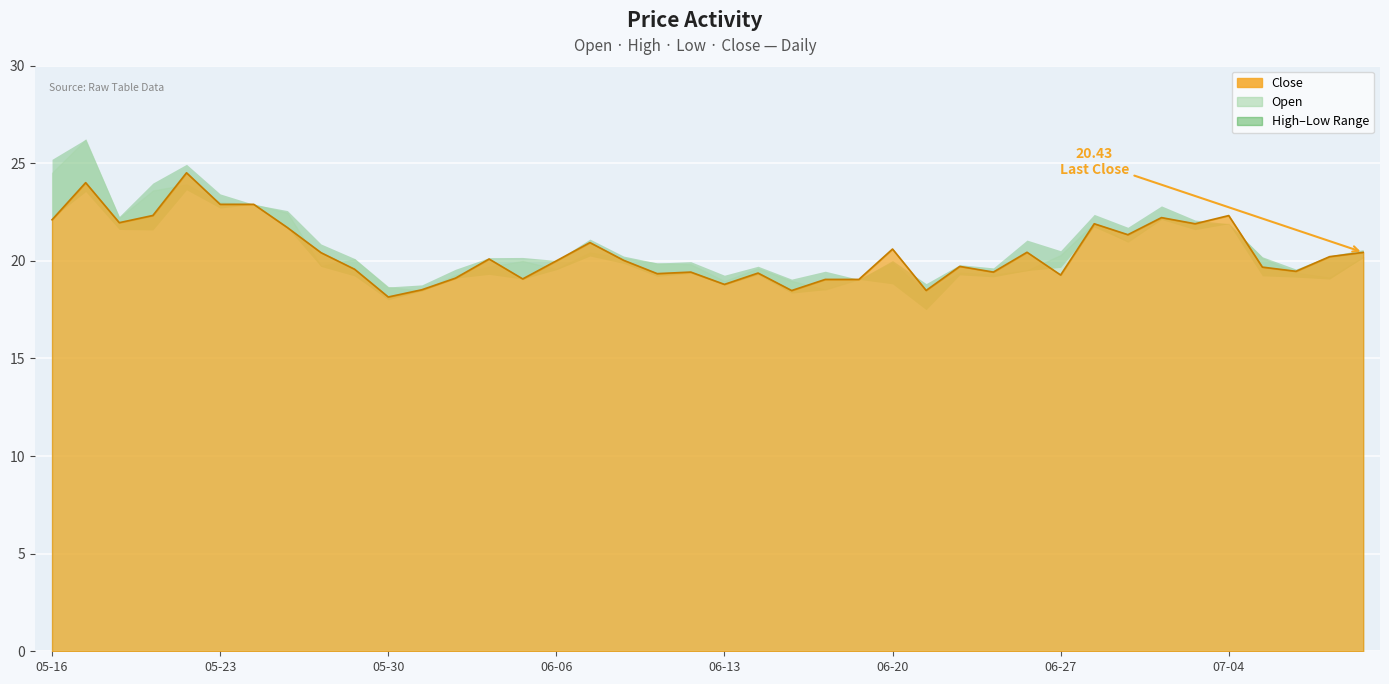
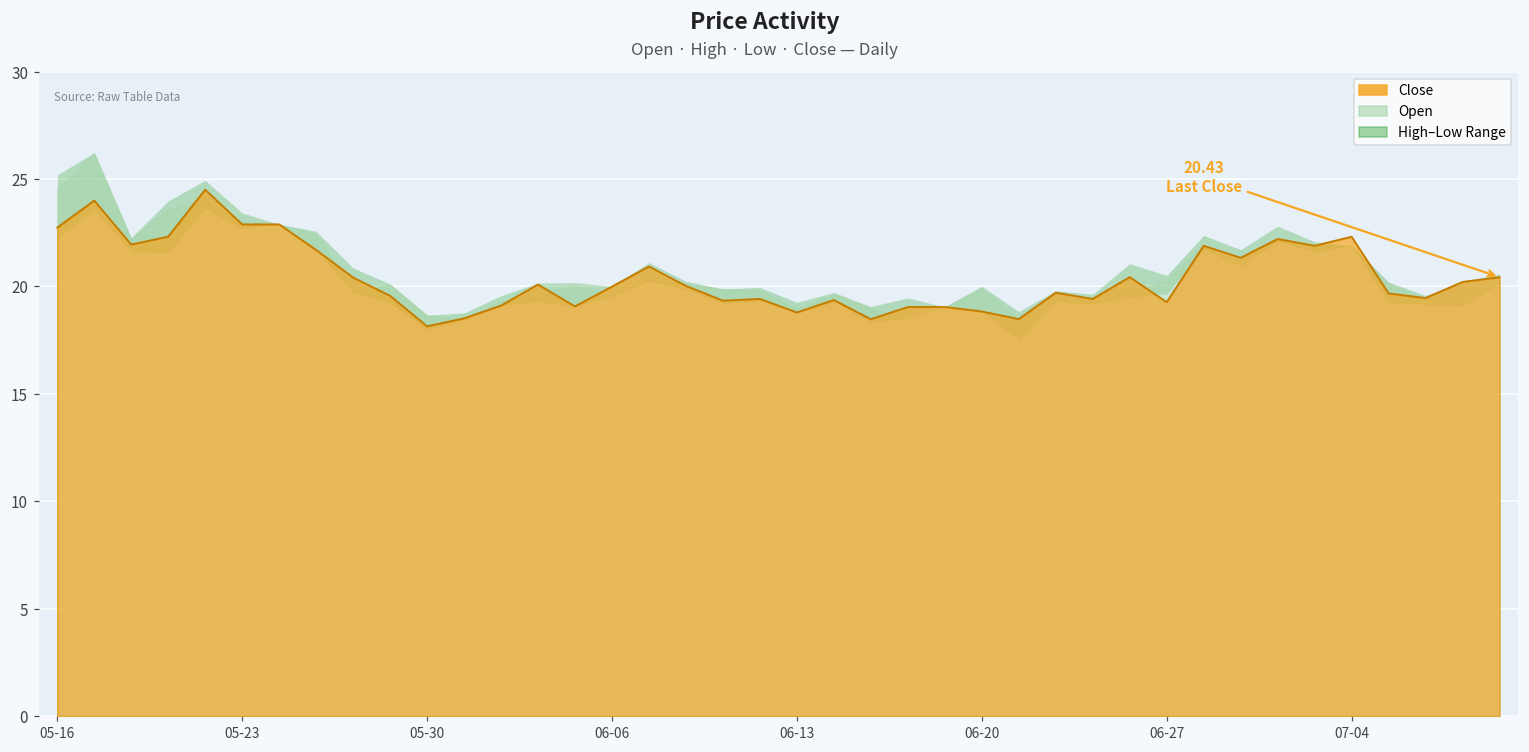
Close, 05-16: 22.1 -> 22.7
Close, 06-20: 20.6 -> 18.8
